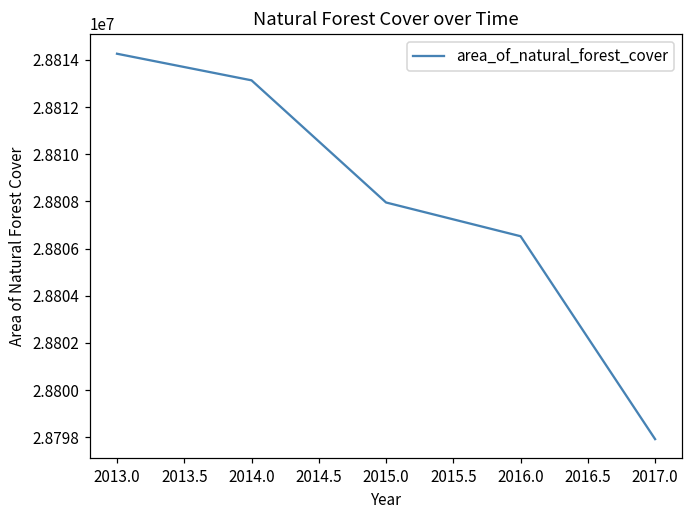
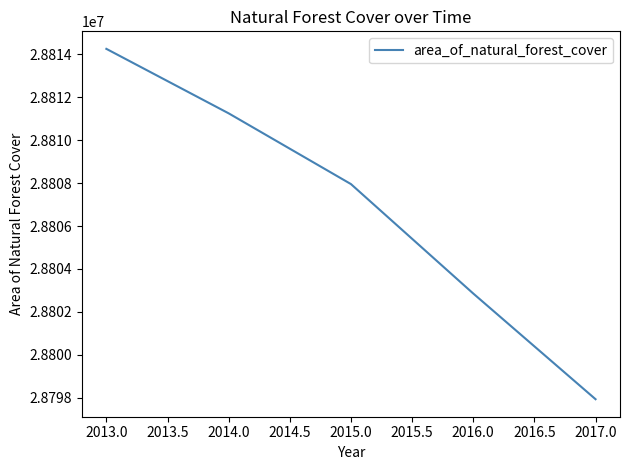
2014.0: 28813100 -> 28811300
2016.0: 28806500 -> 28802900
